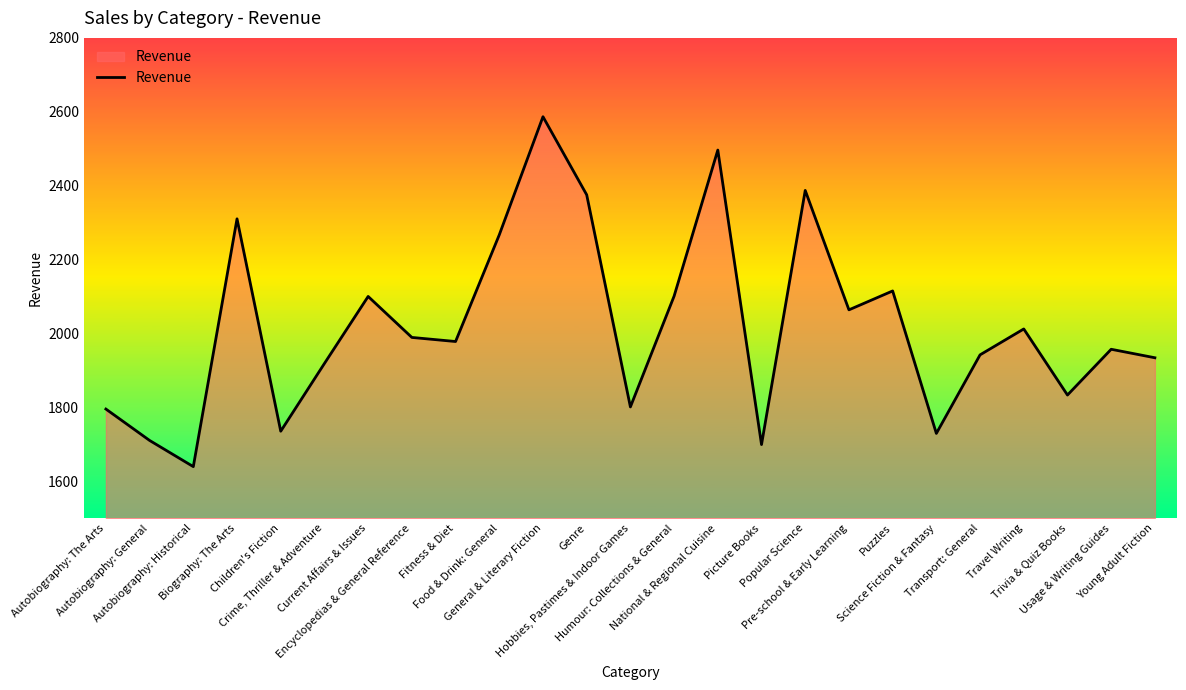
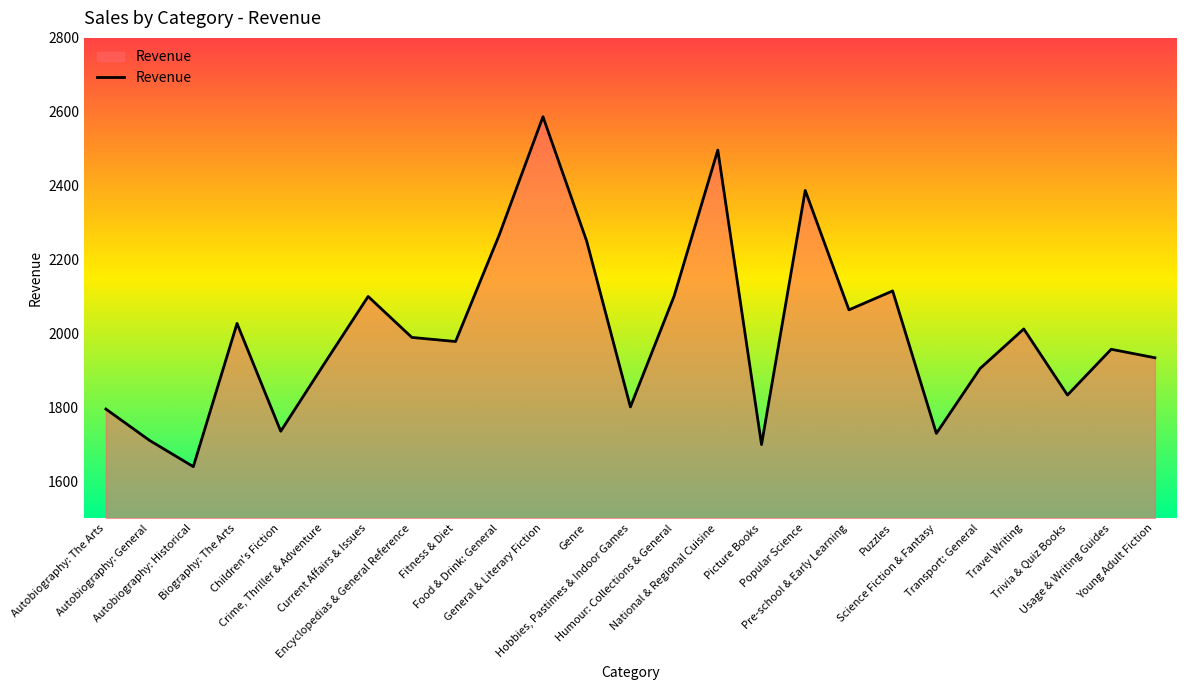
Biography: The Arts: 2310 -> 2030
Genre: 2380 -> 2250
Transport: General: 1940 -> 1910
